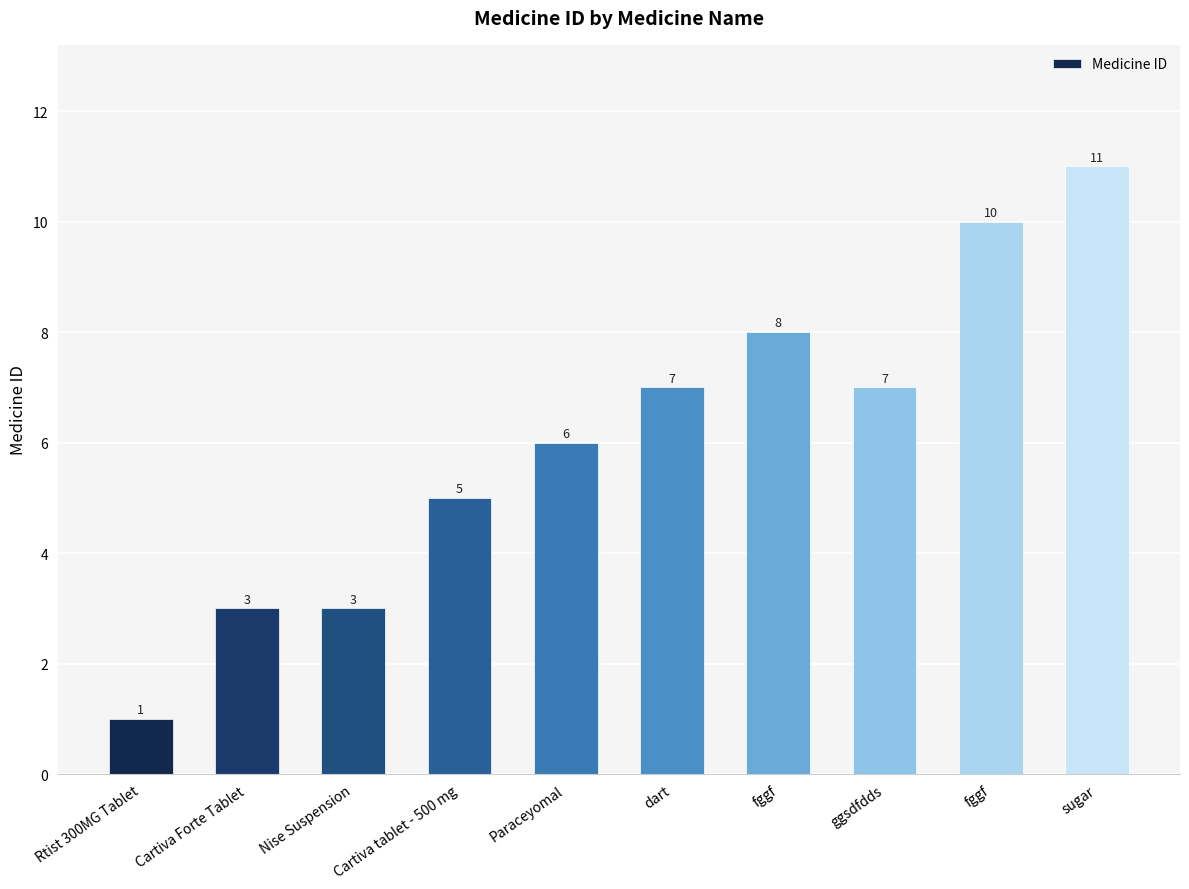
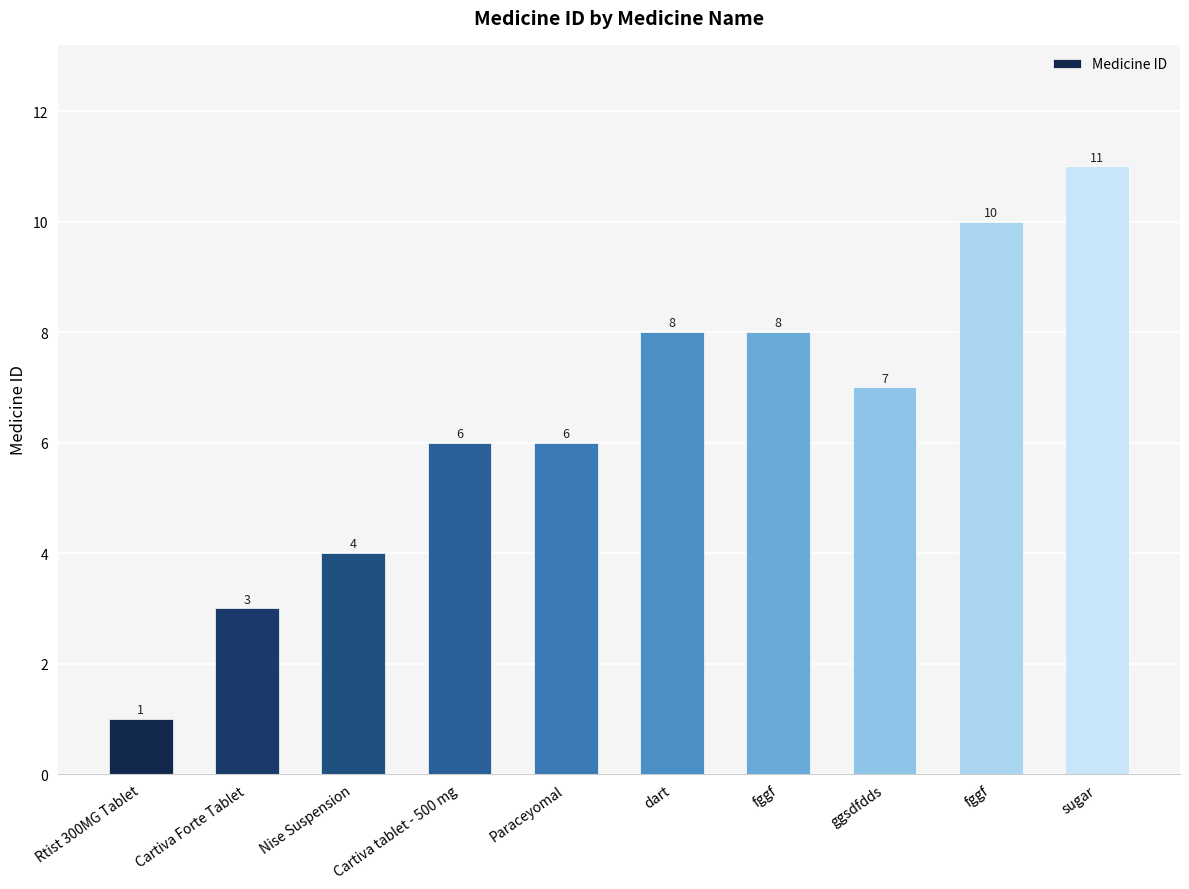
Nise Suspension: 3 -> 4
Cartiva tablet - 500 mg: 5 -> 6
dart: 7 -> 8
